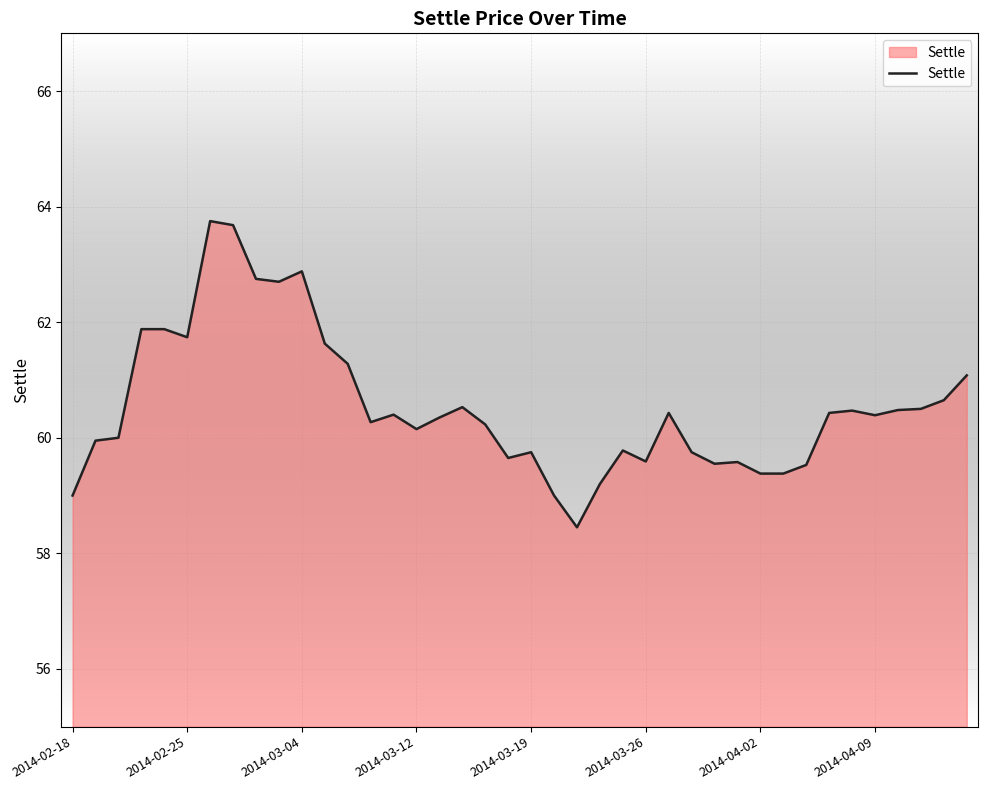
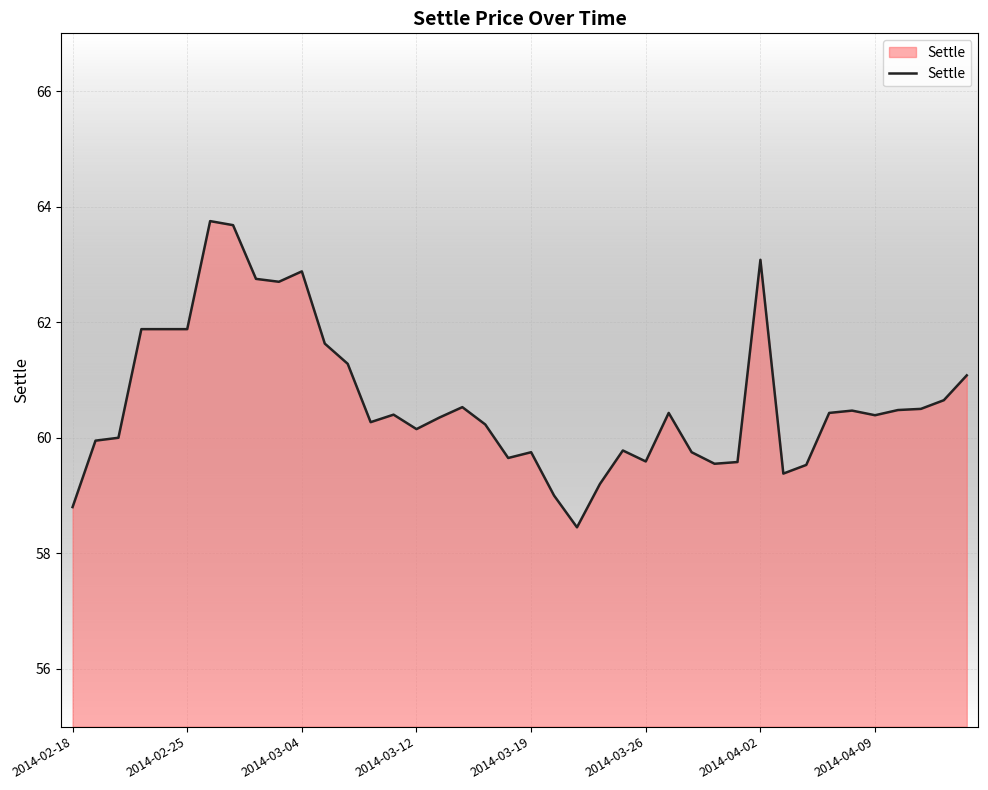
2014-02-18: 59.0 -> 58.8
2014-02-25: 61.7 -> 61.9
2014-04-02: 59.4 -> 63.1
